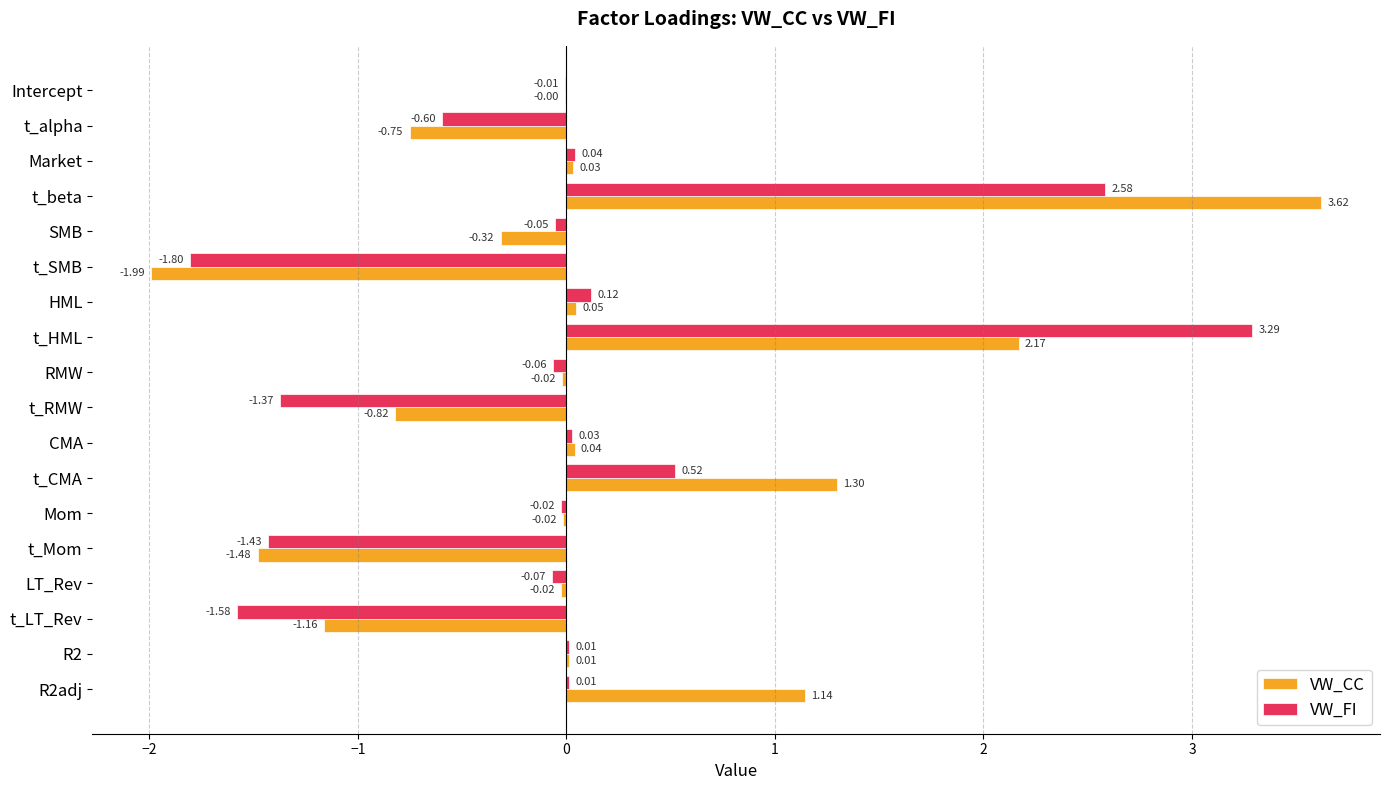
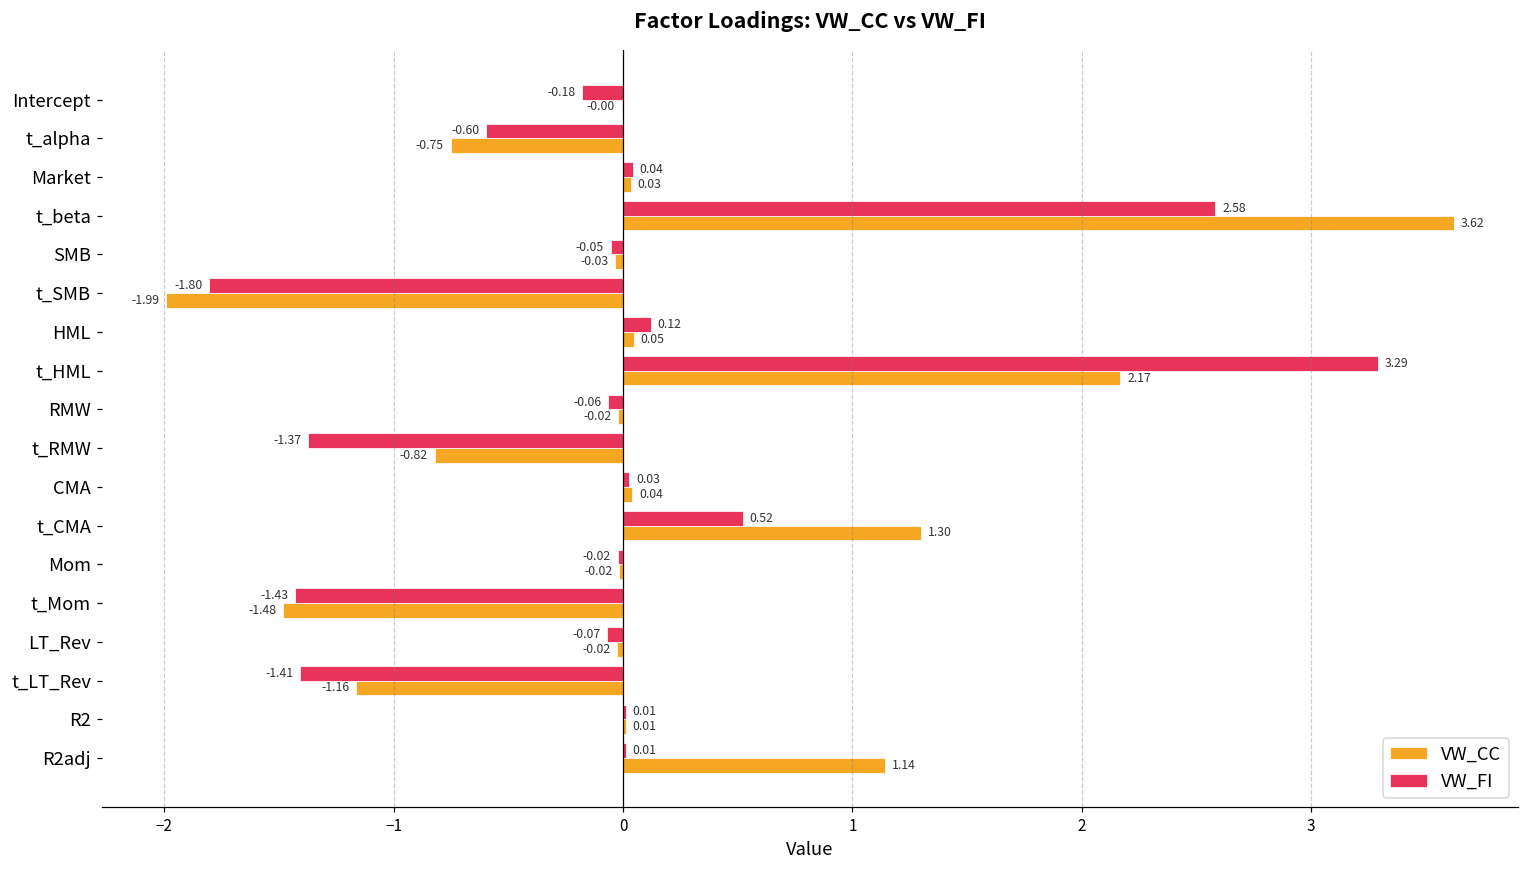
VW_FI, Intercept: -0.01 -> -0.18
VW_CC, SMB: -0.32 -> -0.03
VW_FI, t_LT_Rev: -1.58 -> -1.41
